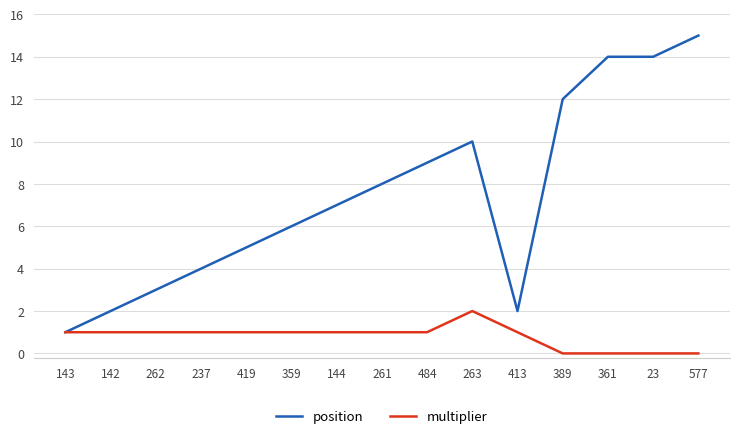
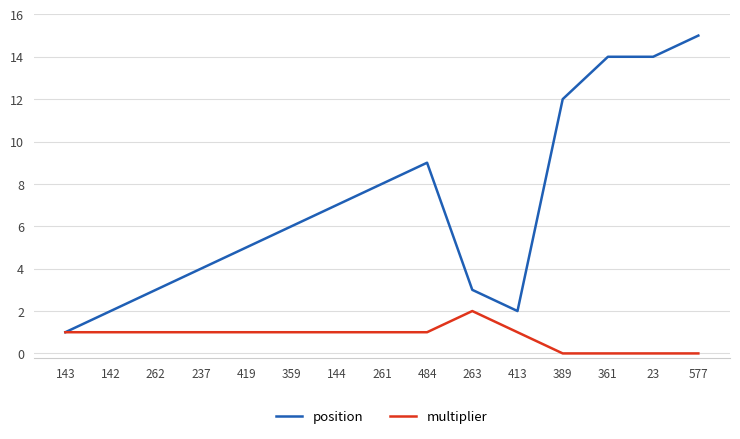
position, 263: 10 -> 3
